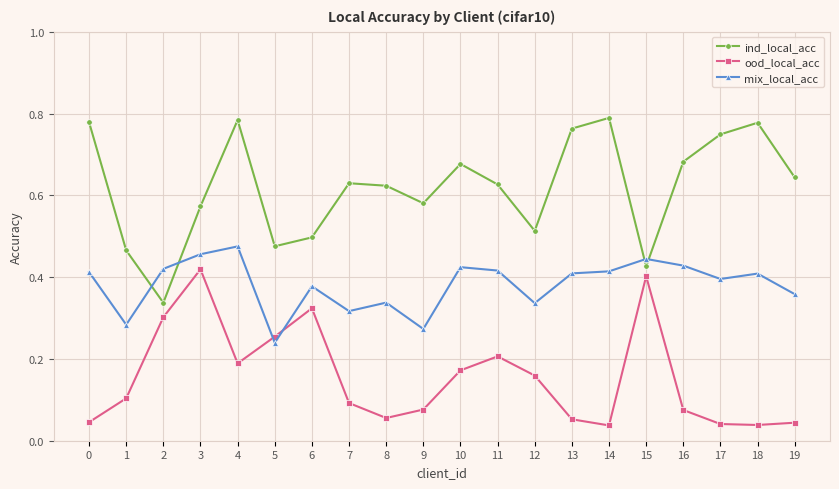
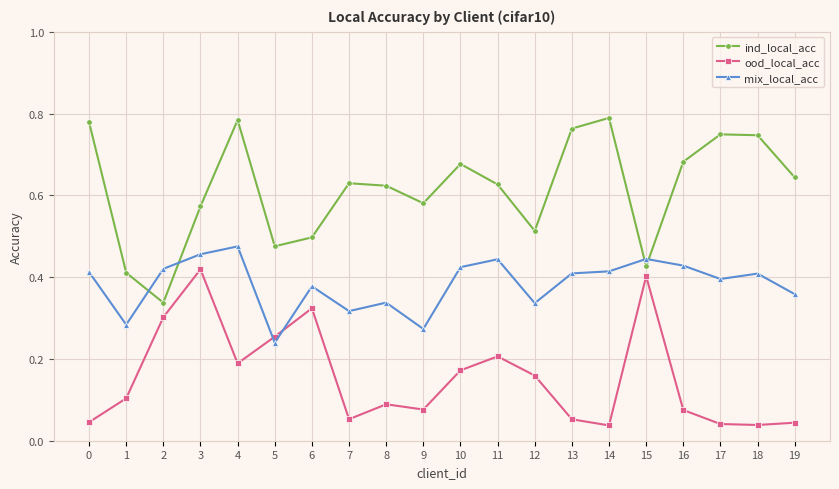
ind_local_acc, 1: 0.47 -> 0.41
ood_local_acc, 7: 0.09 -> 0.05
ood_local_acc, 8: 0.06 -> 0.09
mix_local_acc, 11: 0.42 -> 0.44
ind_local_acc, 18: 0.78 -> 0.75
